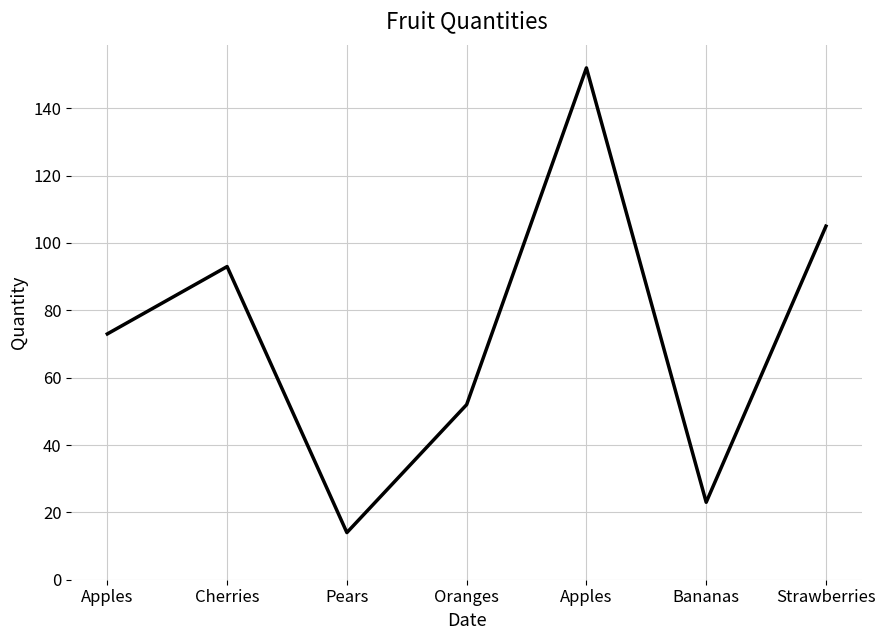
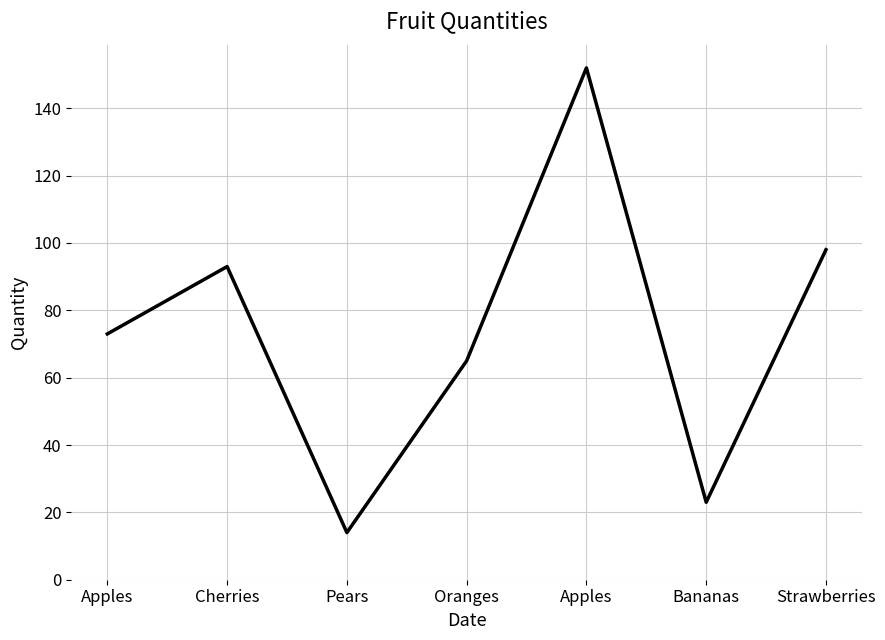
Oranges: 52 -> 65
Strawberries: 105 -> 98
